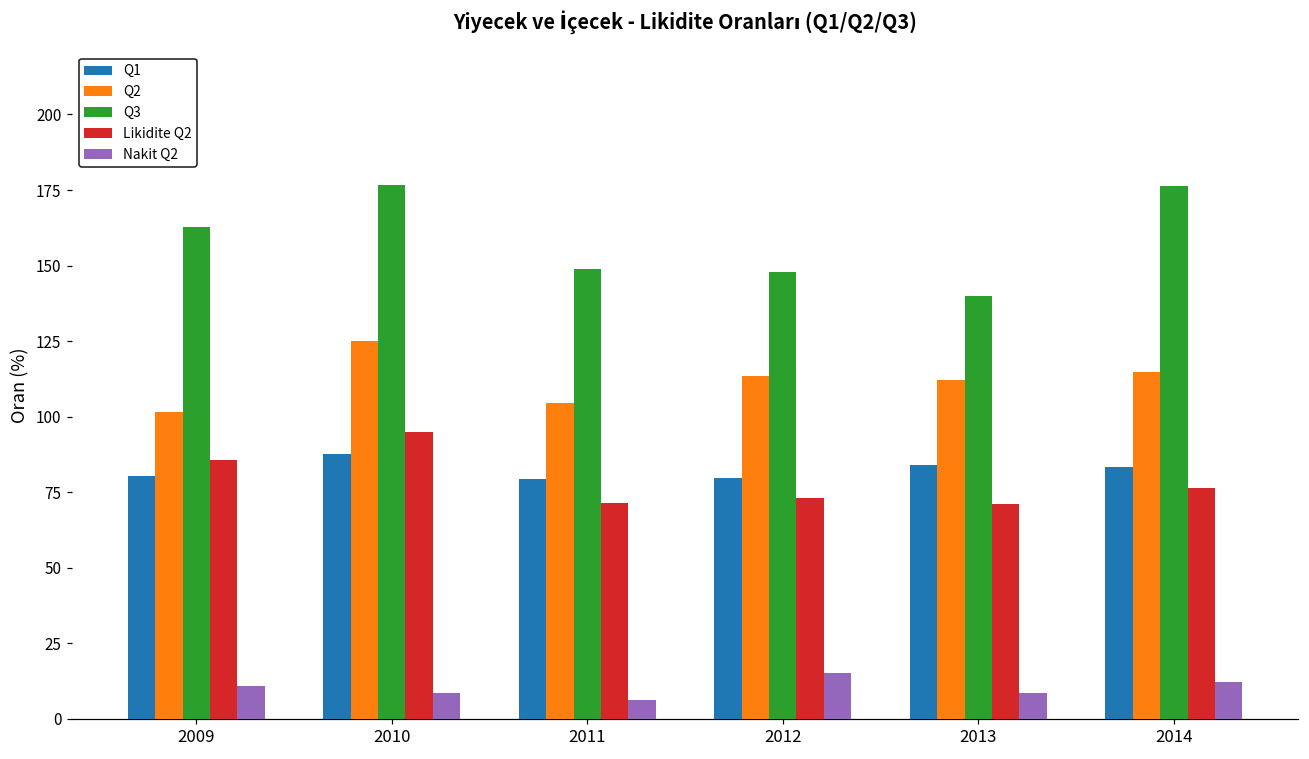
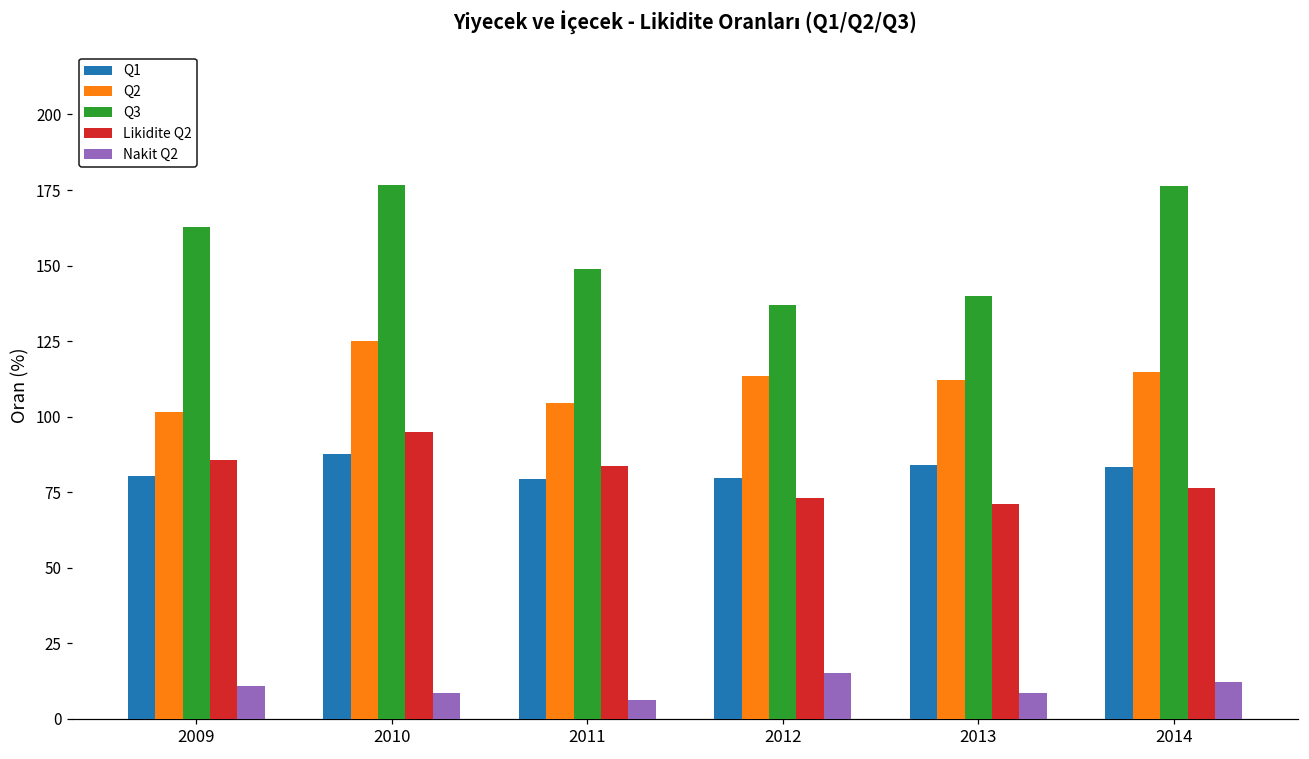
Likidite Q2, 2011: 71 -> 84
Q3, 2012: 148 -> 137
